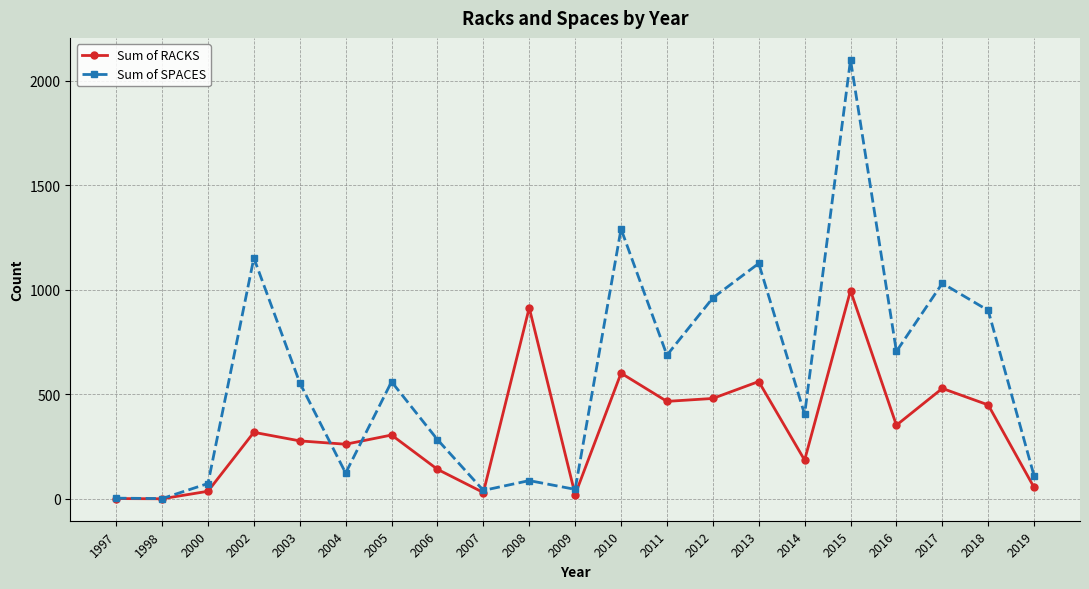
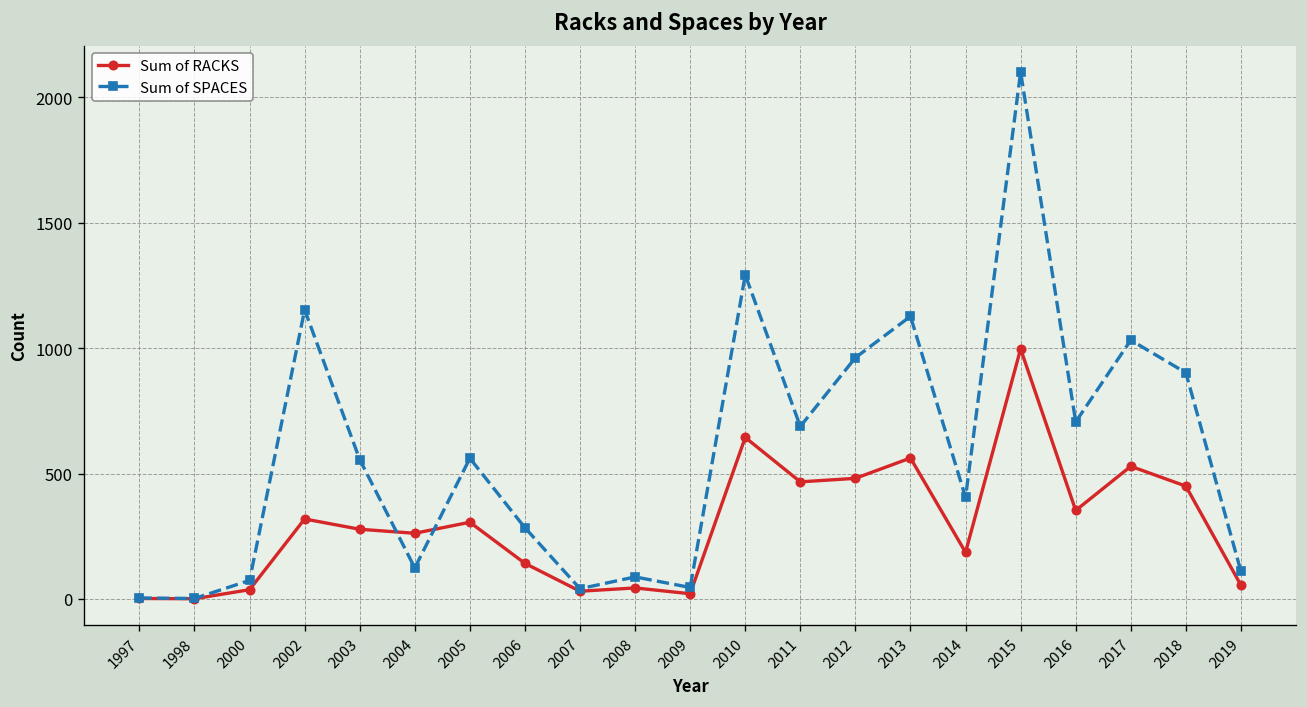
Sum of RACKS, 2008: 920 -> 40
Sum of RACKS, 2010: 600 -> 640
